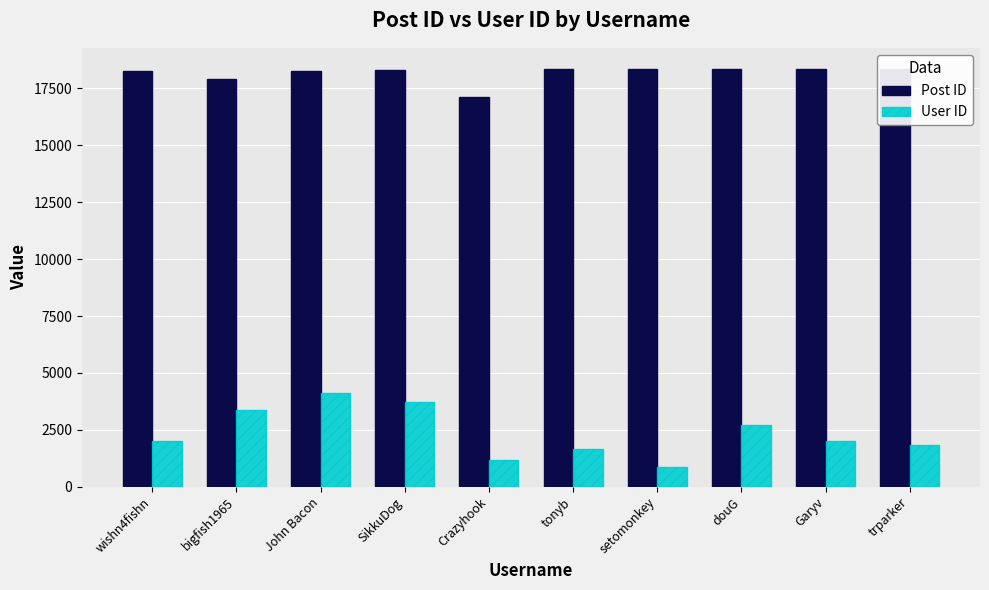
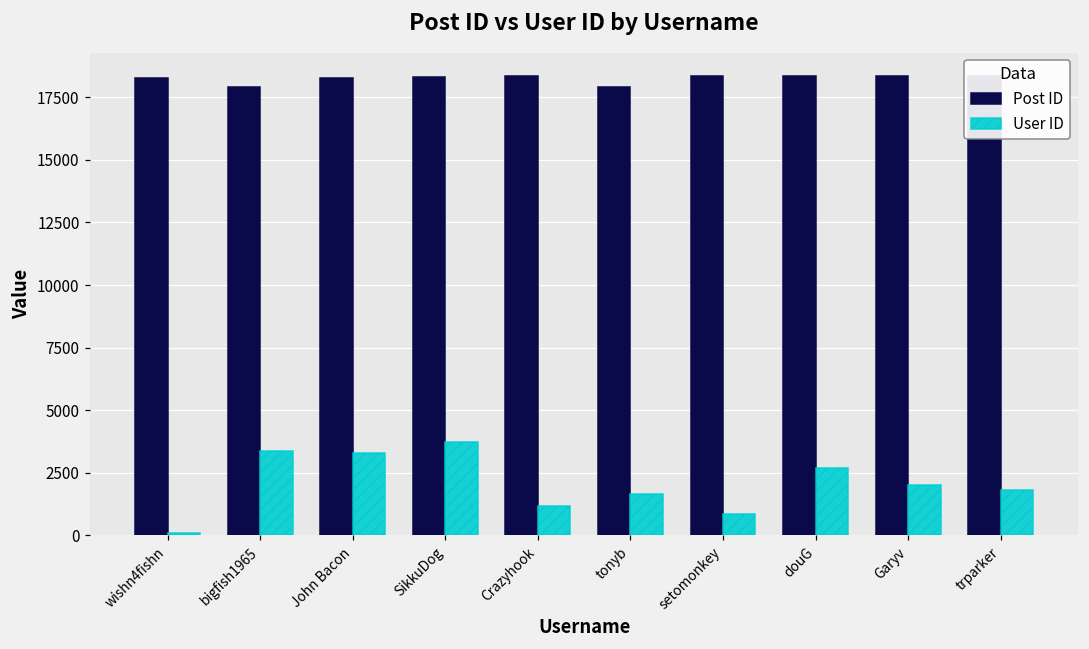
User ID, wishn4fishn: 2000 -> 100
User ID, John Bacon: 4100 -> 3300
Post ID, Crazyhook: 17100 -> 18300
Post ID, tonyb: 18300 -> 17900
